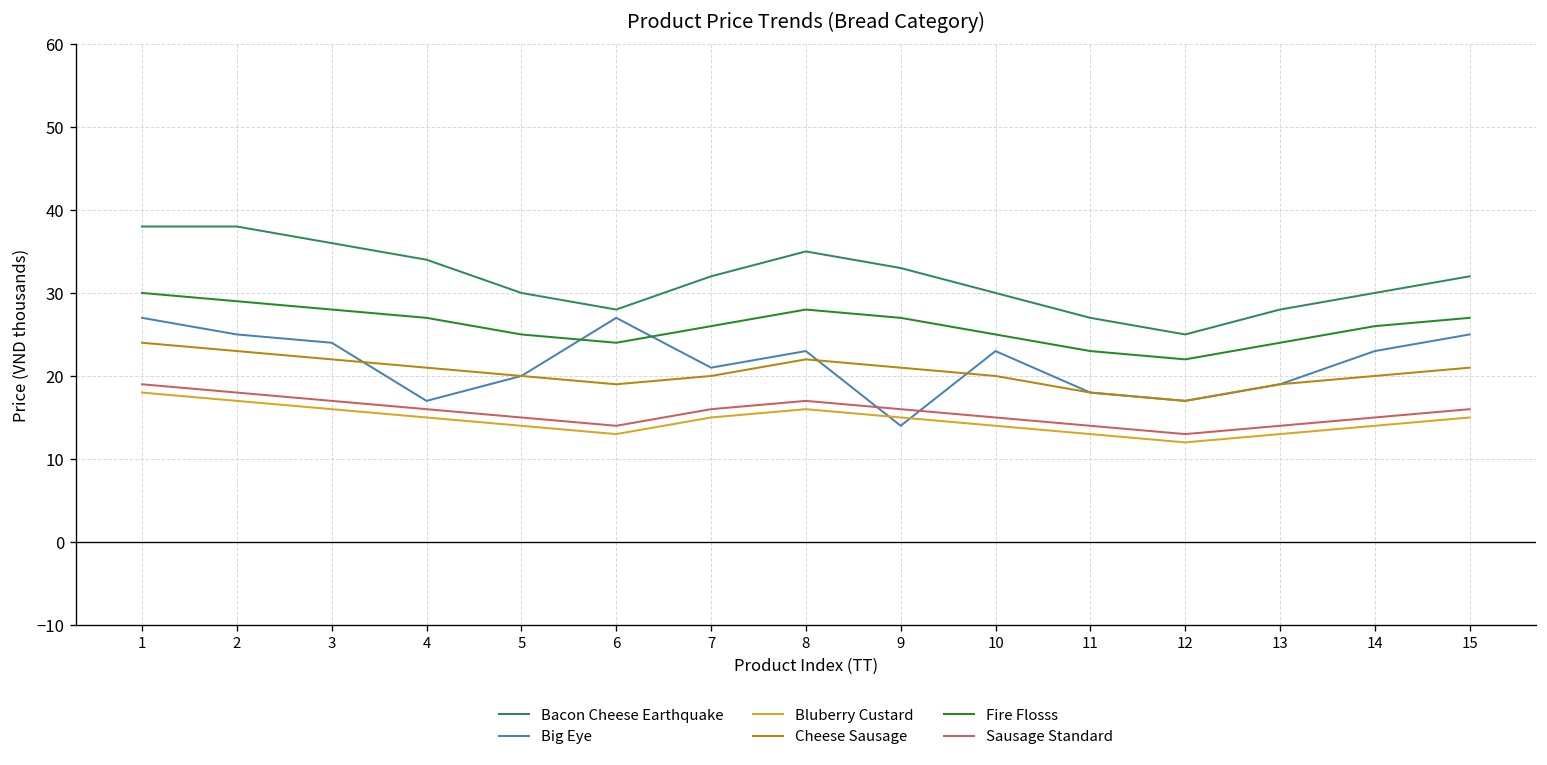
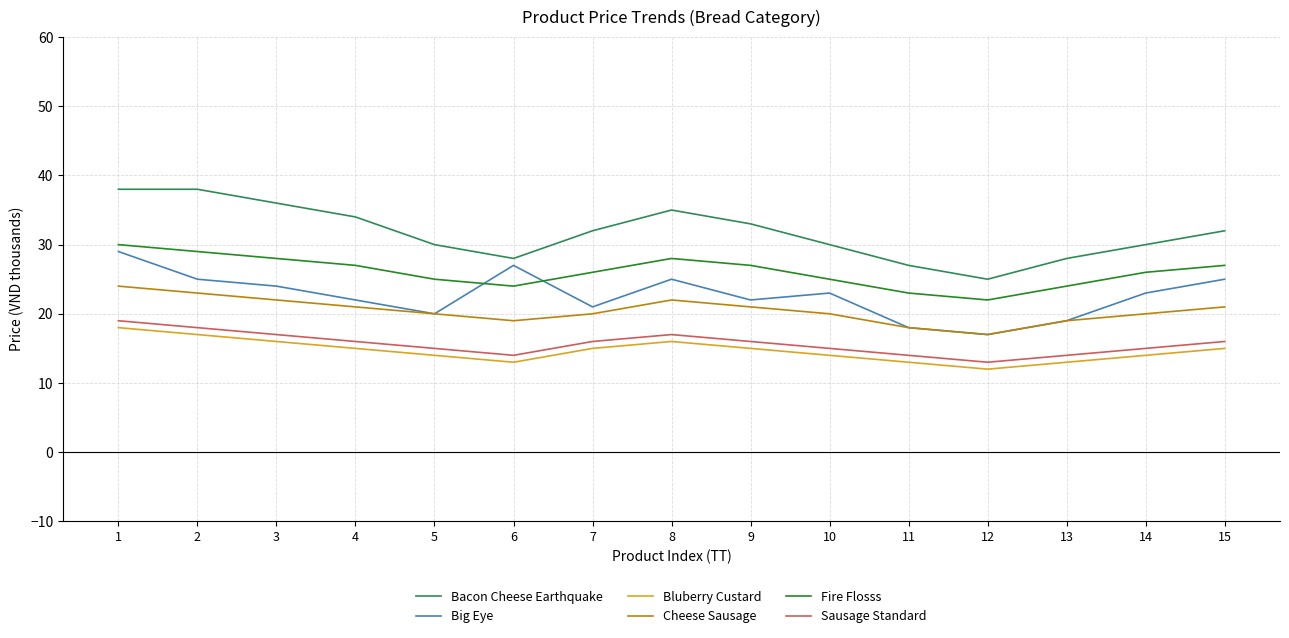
Big Eye, 1: 27 -> 29
Big Eye, 4: 17 -> 22
Big Eye, 8: 23 -> 25
Big Eye, 9: 14 -> 22
